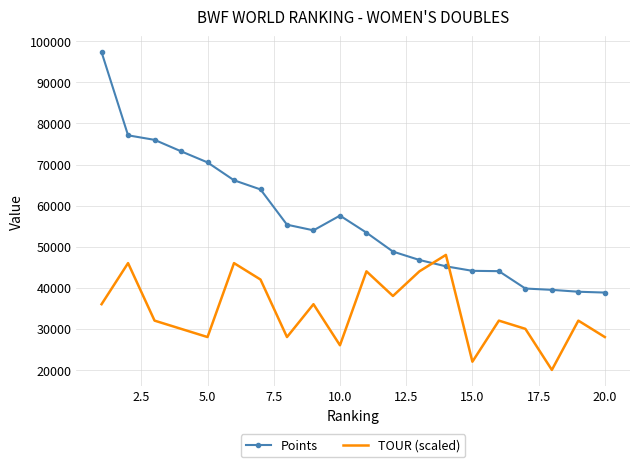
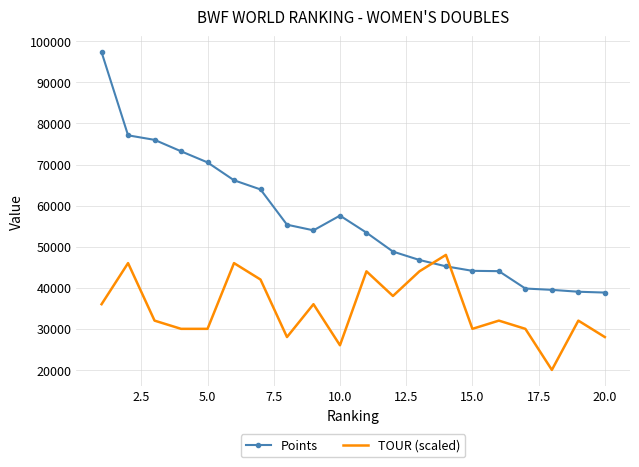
TOUR (scaled), 5.0: 28000 -> 30000
TOUR (scaled), 15.0: 22000 -> 30000
